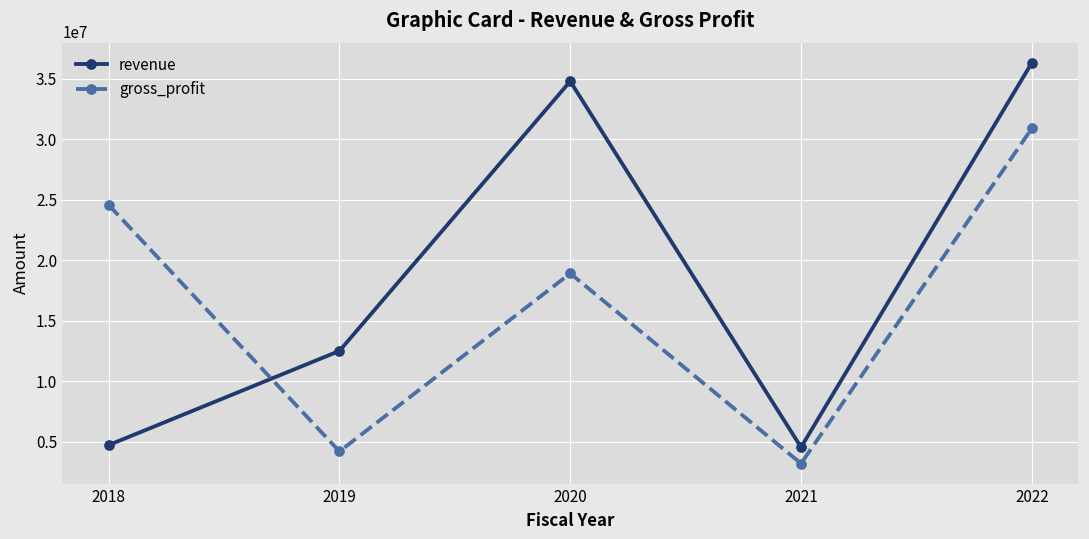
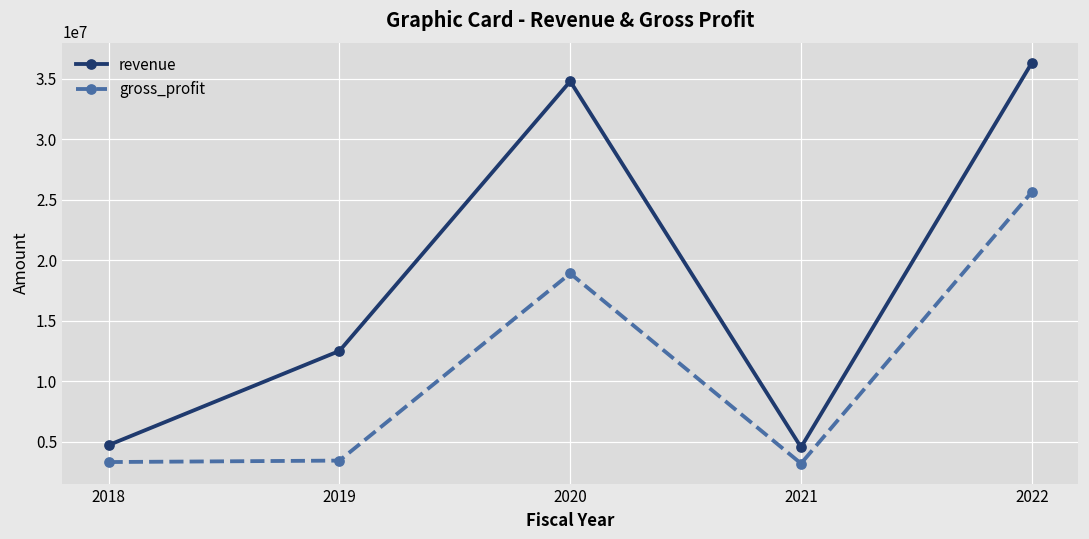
gross_profit, 2018: 24600000 -> 3300000
gross_profit, 2019: 4200000 -> 3500000
gross_profit, 2022: 30900000 -> 25600000
